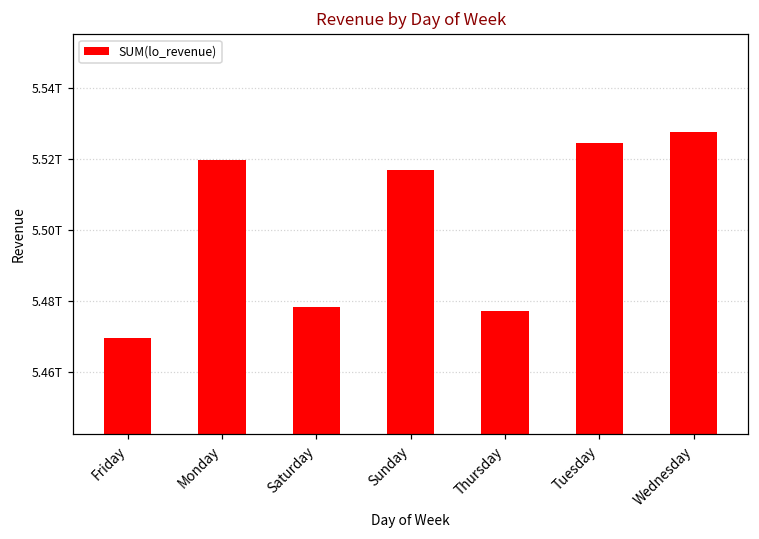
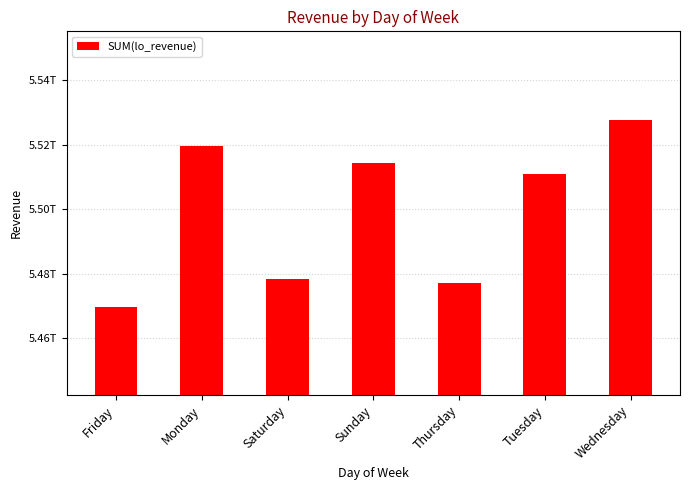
Sunday: 5.517T -> 5.514T
Tuesday: 5.525T -> 5.511T
